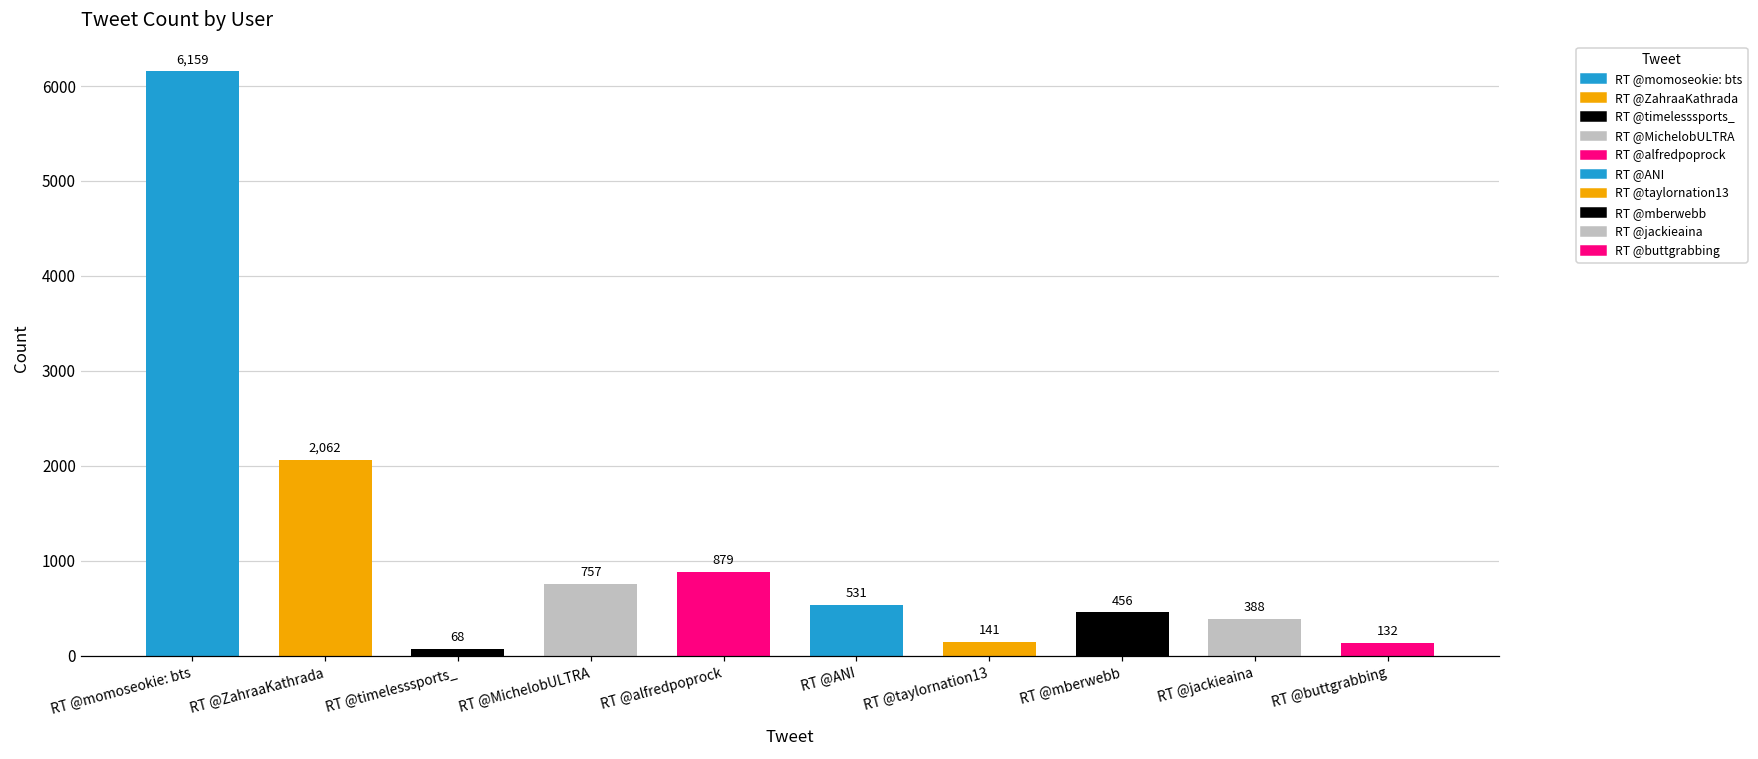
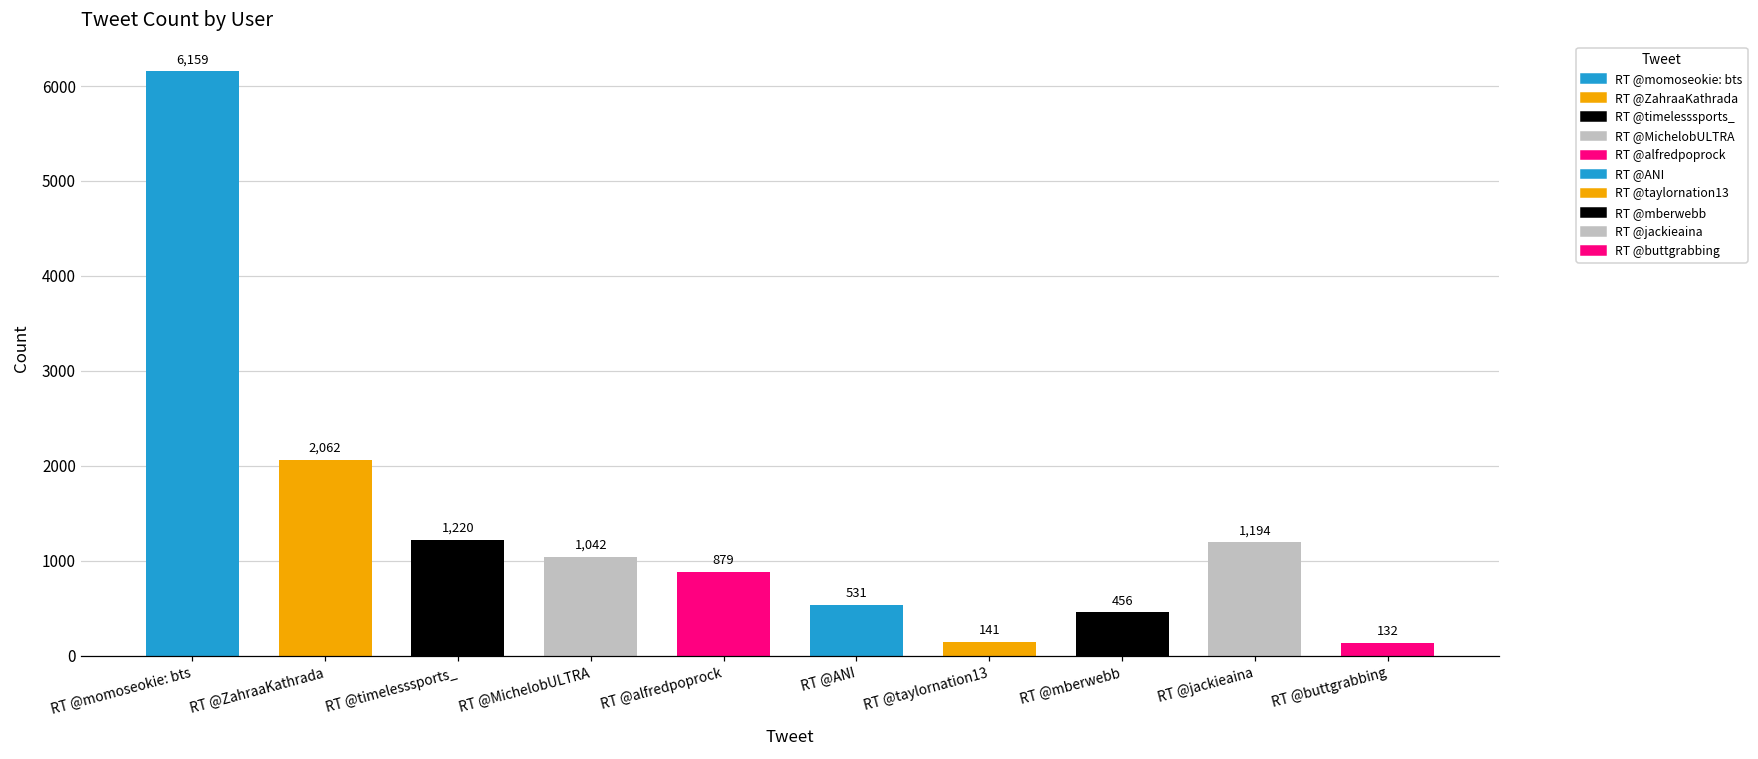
RT @timelesssports_: 68 -> 1,220
RT @MichelobULTRA: 757 -> 1,042
RT @jackieaina: 388 -> 1,194
